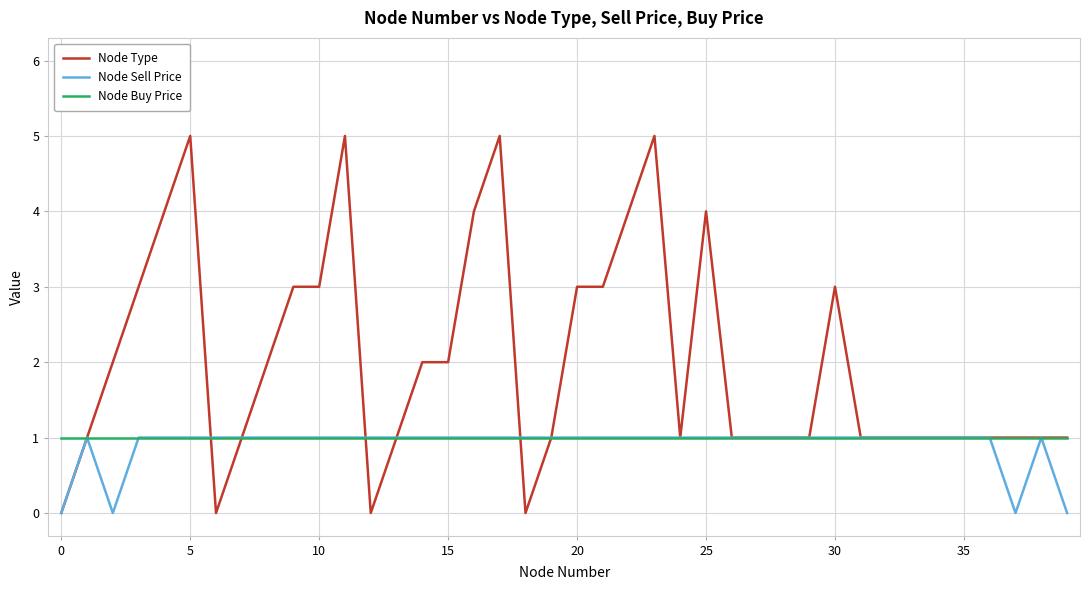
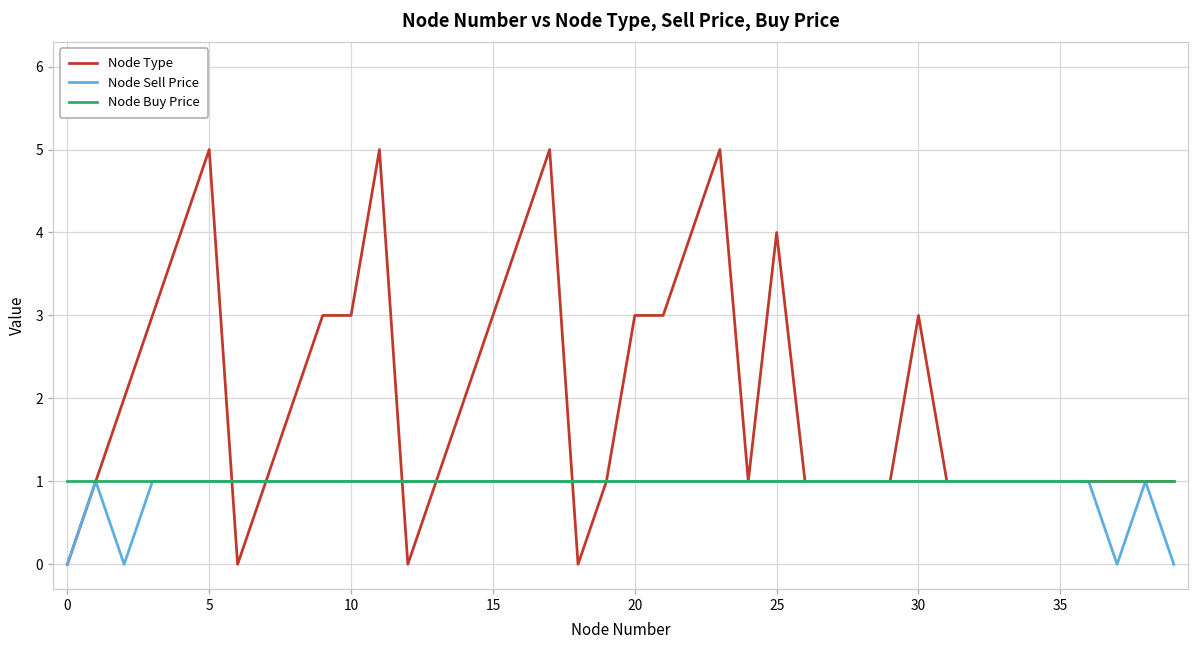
Node Type, 15: 2 -> 3
